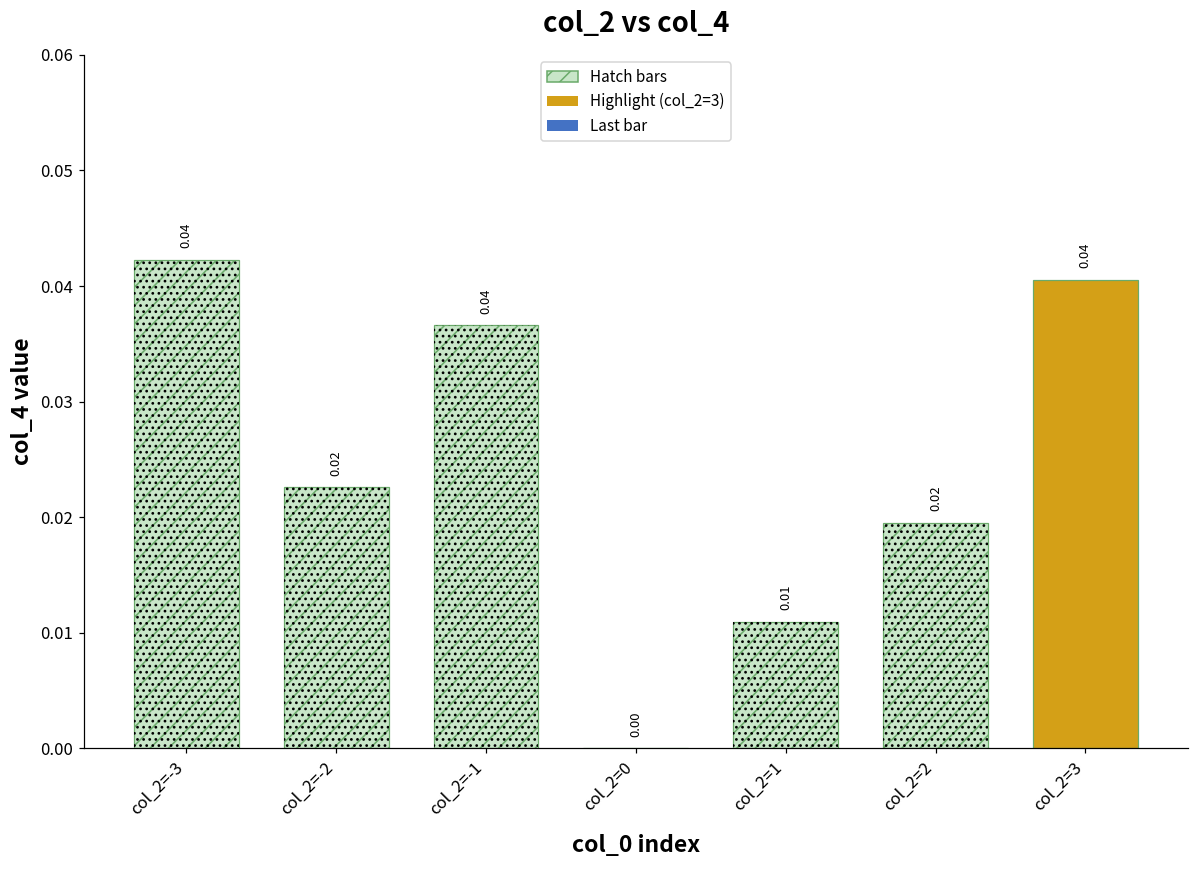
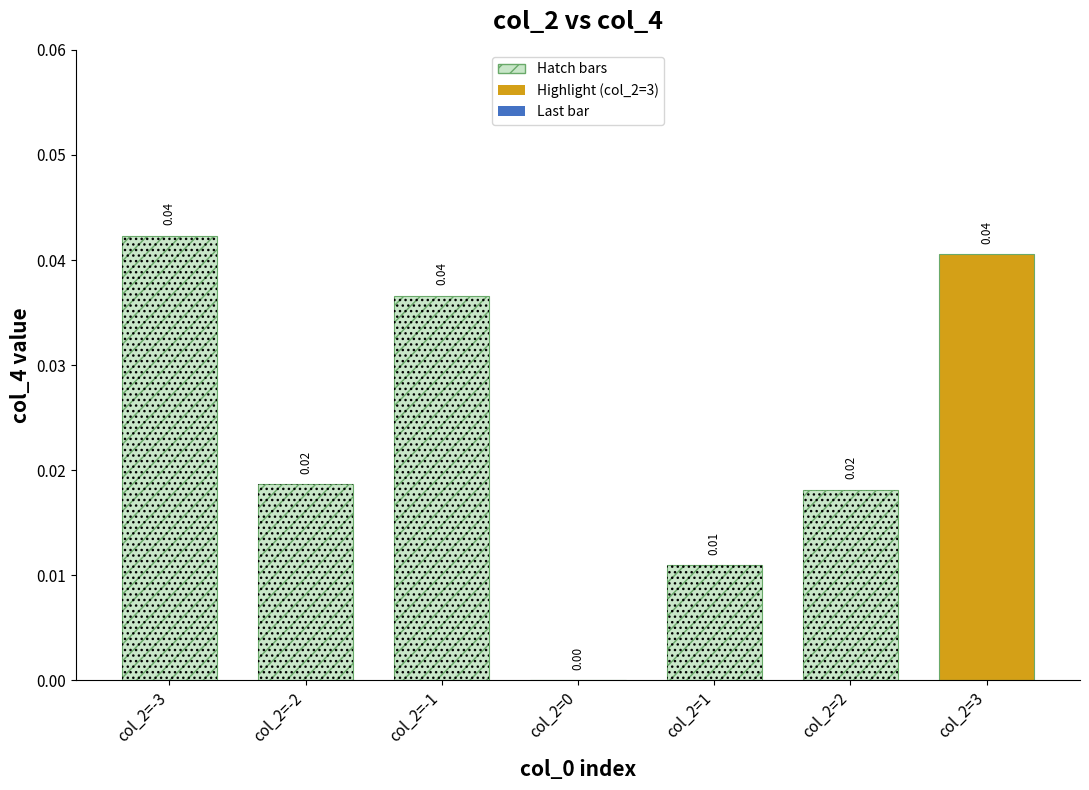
col_2=-2: 0.0226 -> 0.0187
col_2=2: 0.0195 -> 0.0182
